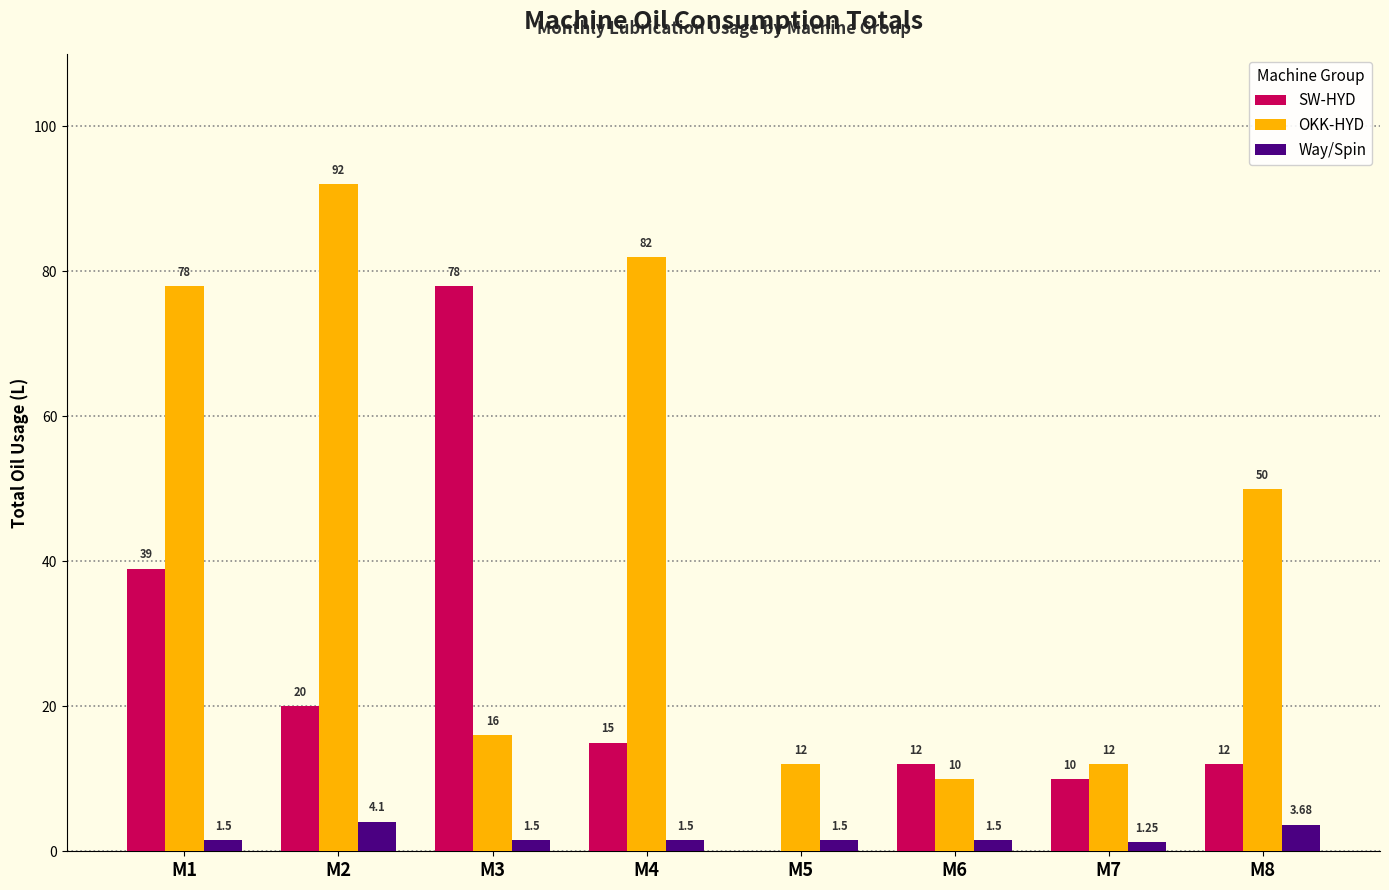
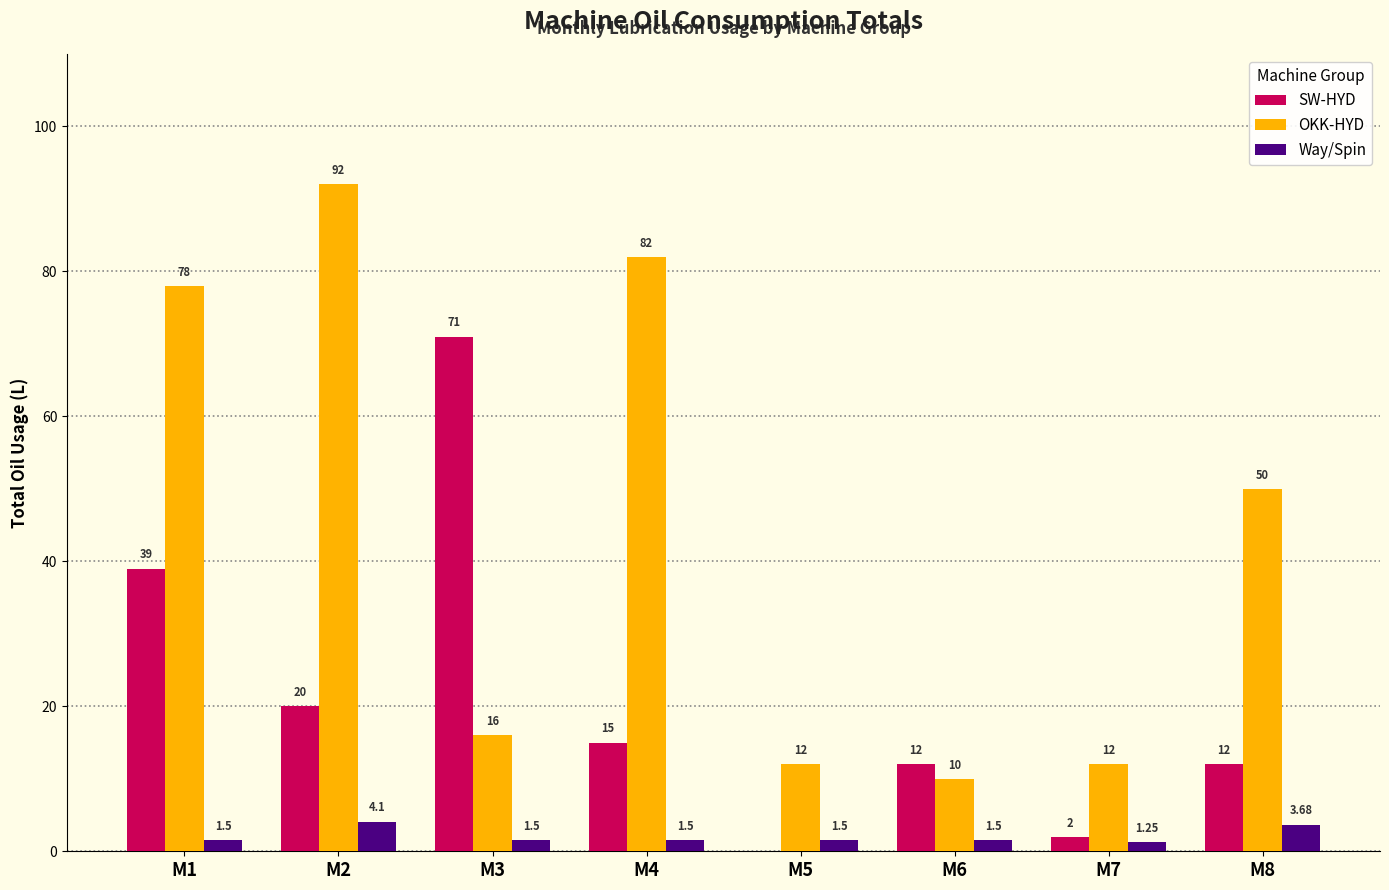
SW-HYD, M3: 78 -> 71
SW-HYD, M7: 10 -> 2
